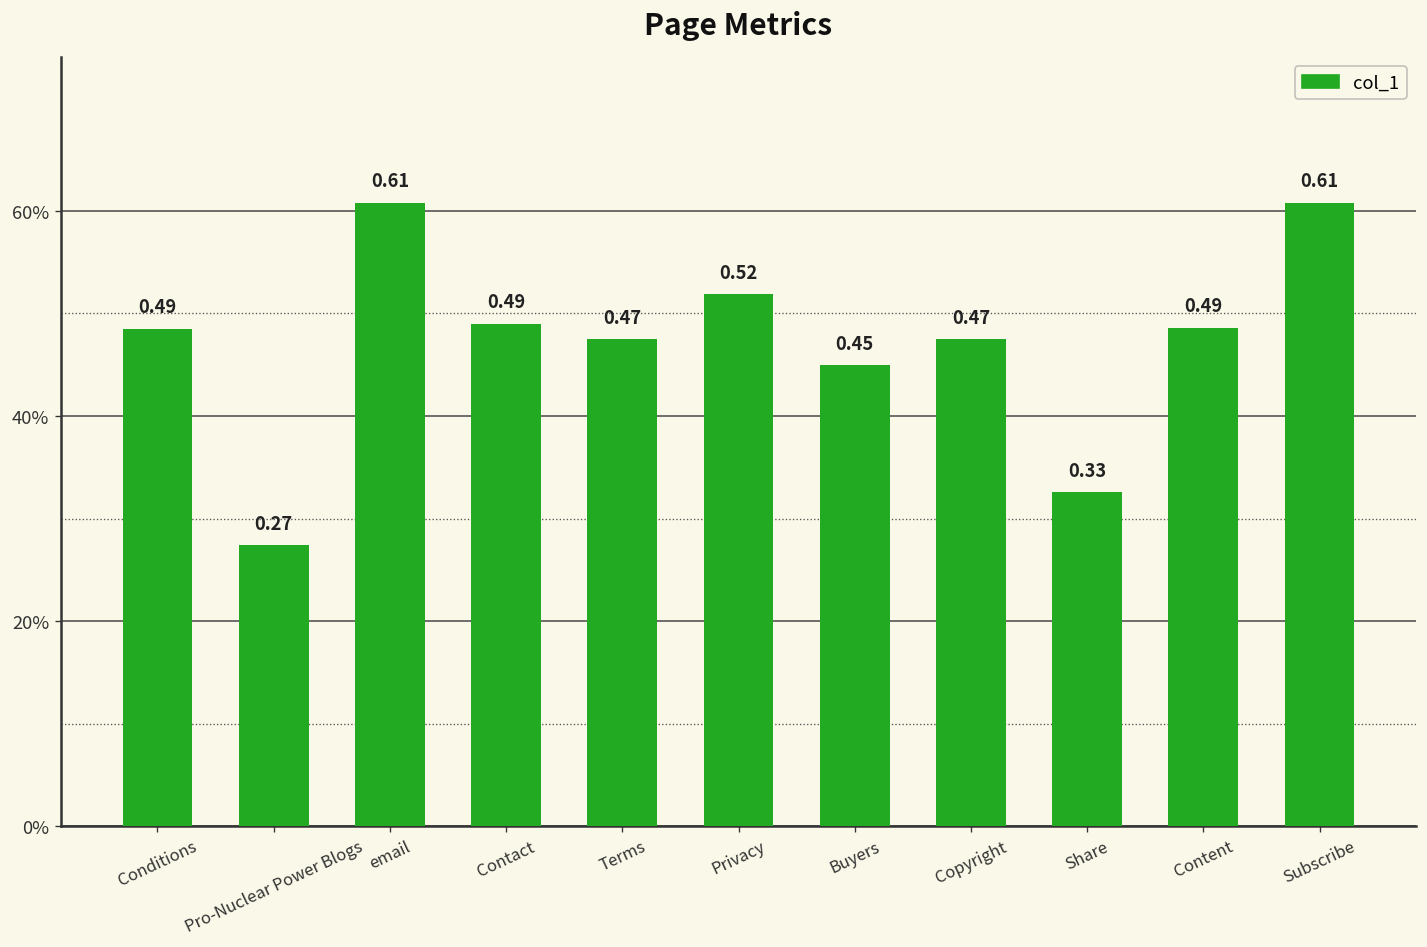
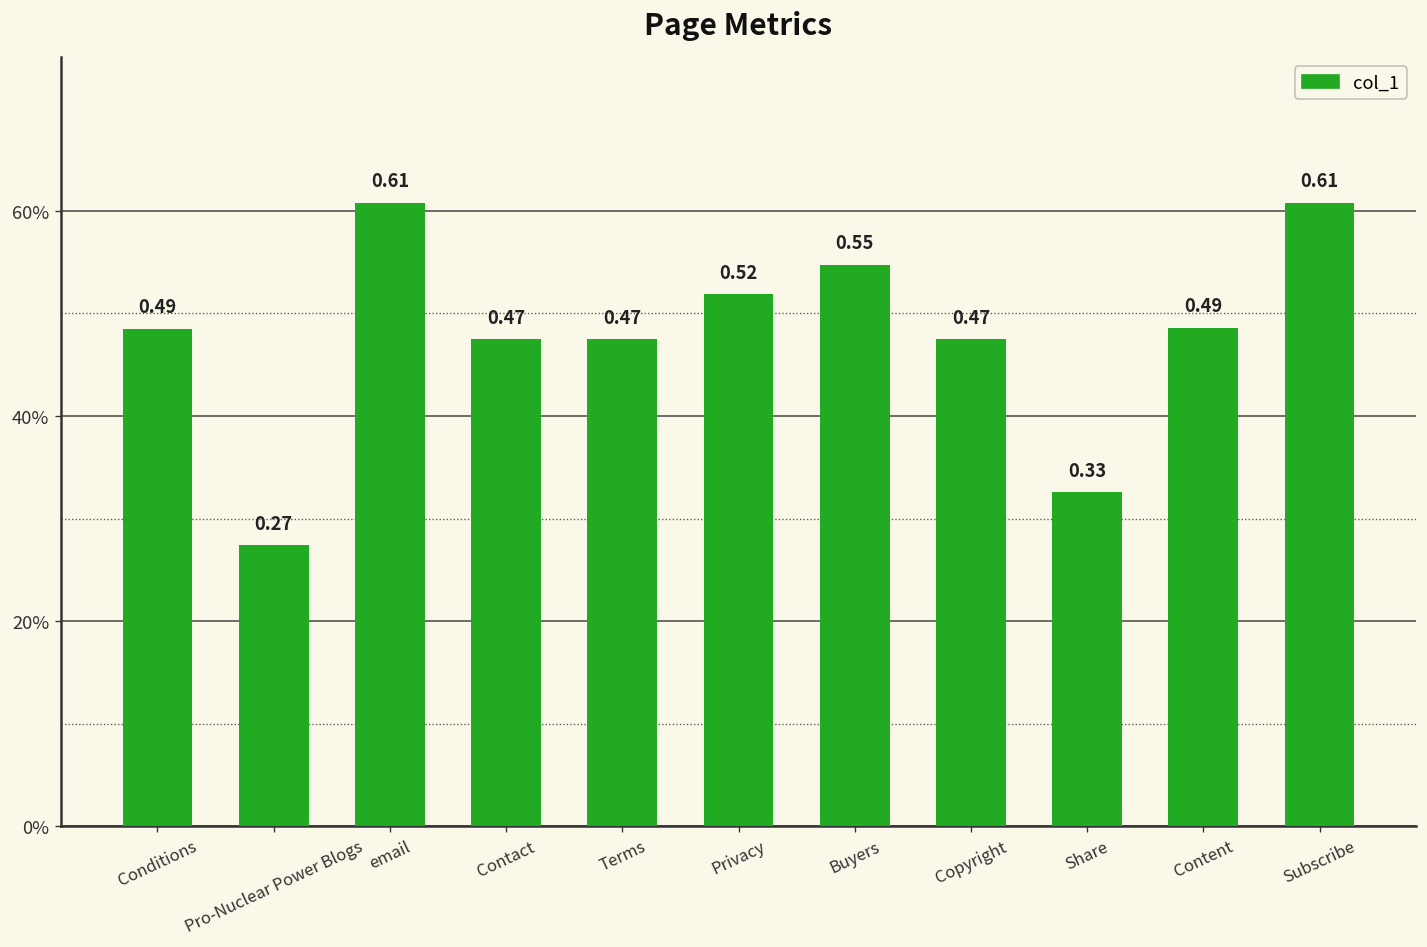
Contact: 0.49 -> 0.47
Buyers: 0.45 -> 0.55
